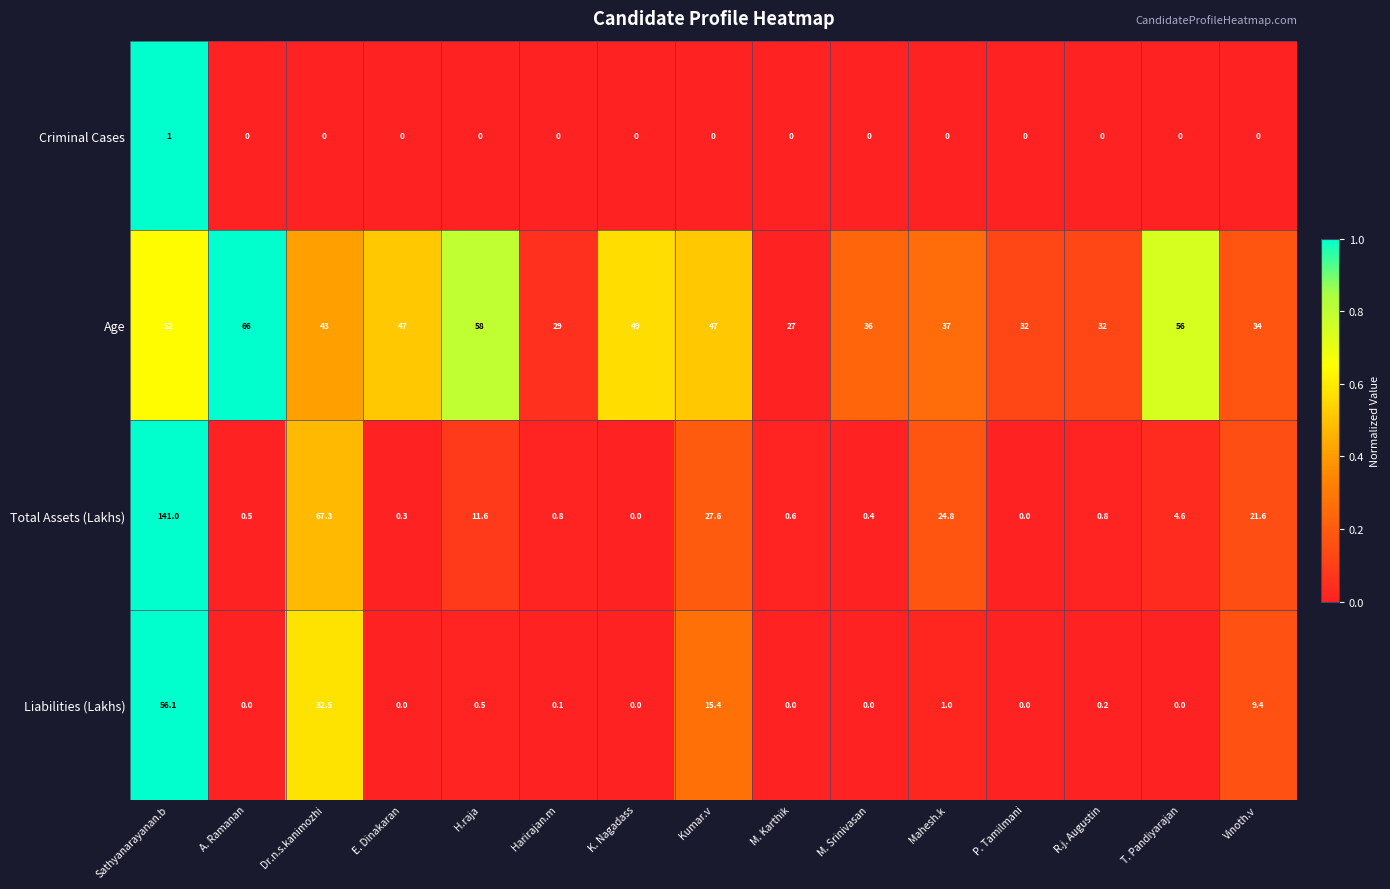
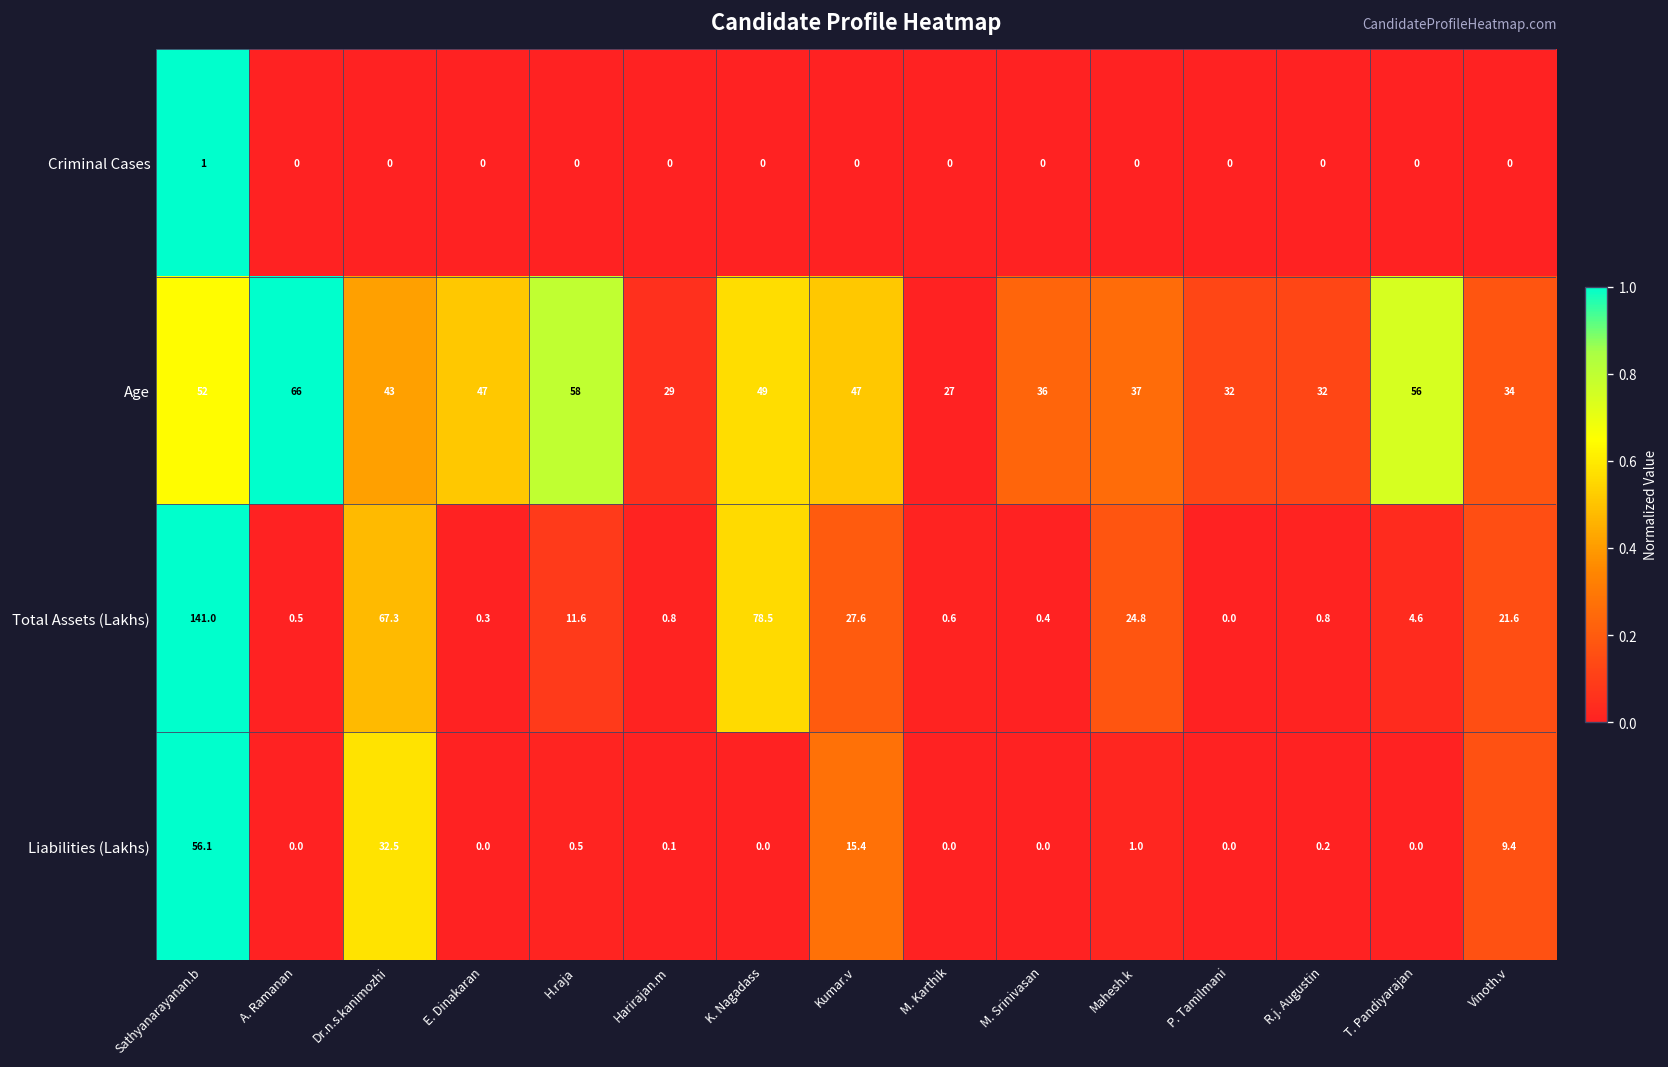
Total Assets (Lakhs), K. Nagadass: 0.0 -> 78.5
